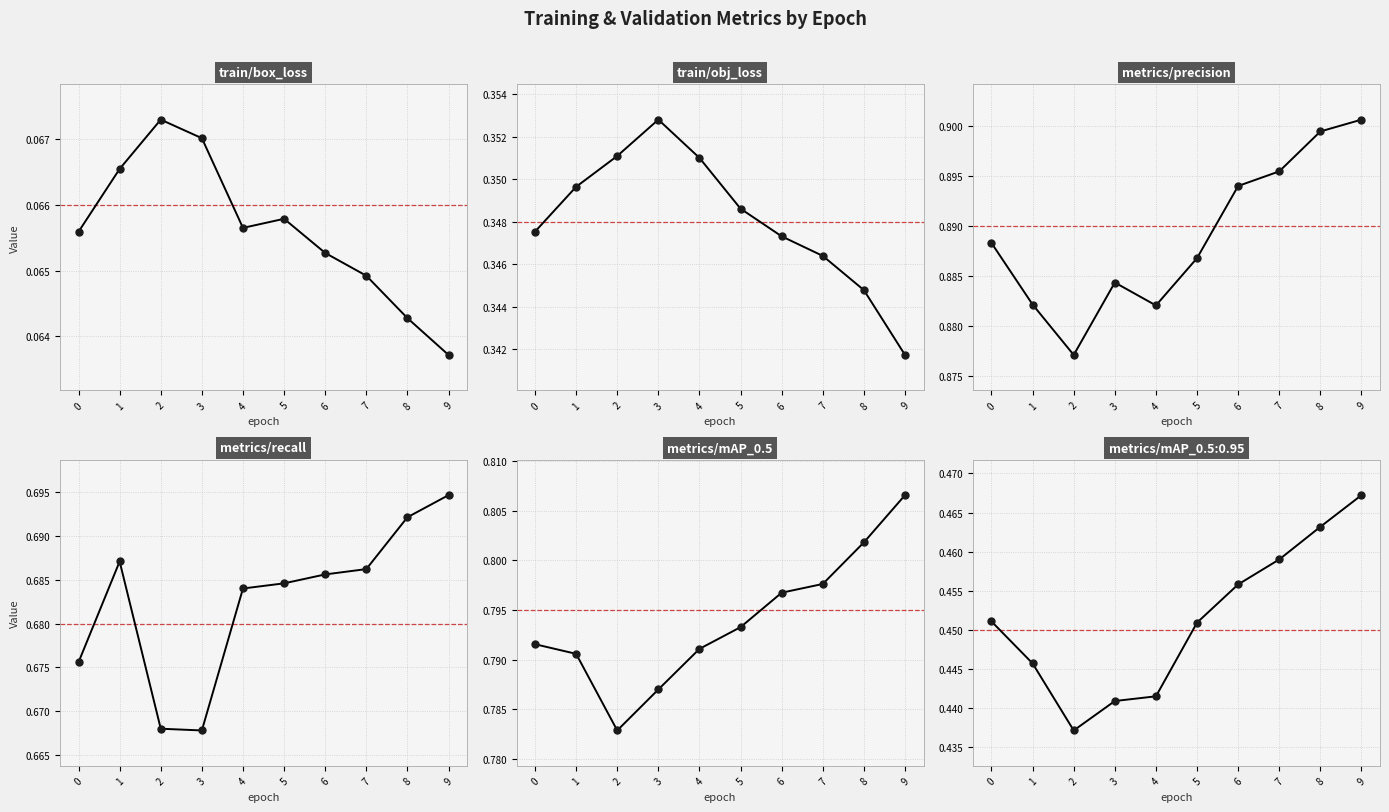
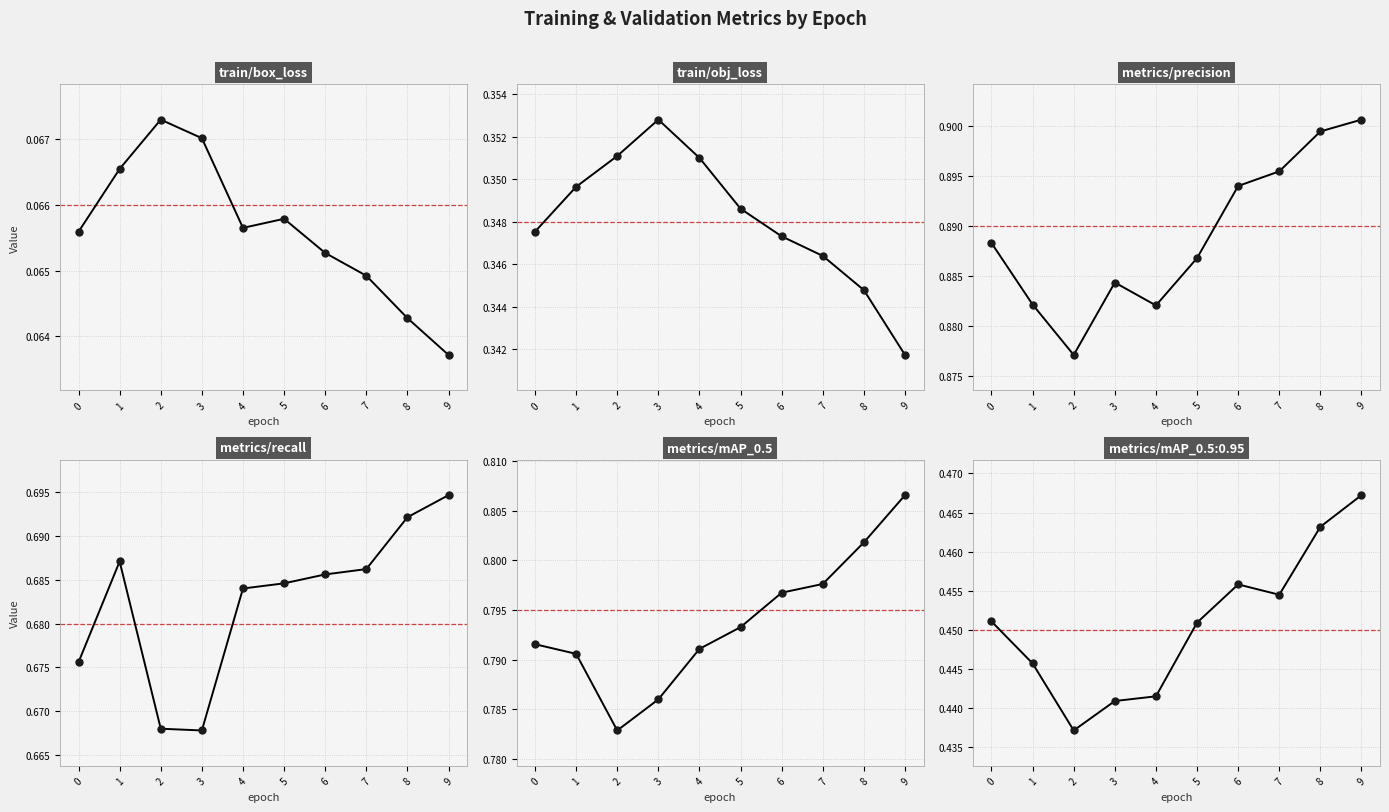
metrics/mAP_0.5, 3: 0.787 -> 0.786
metrics/mAP_0.5:0.95, 7: 0.459 -> 0.455
